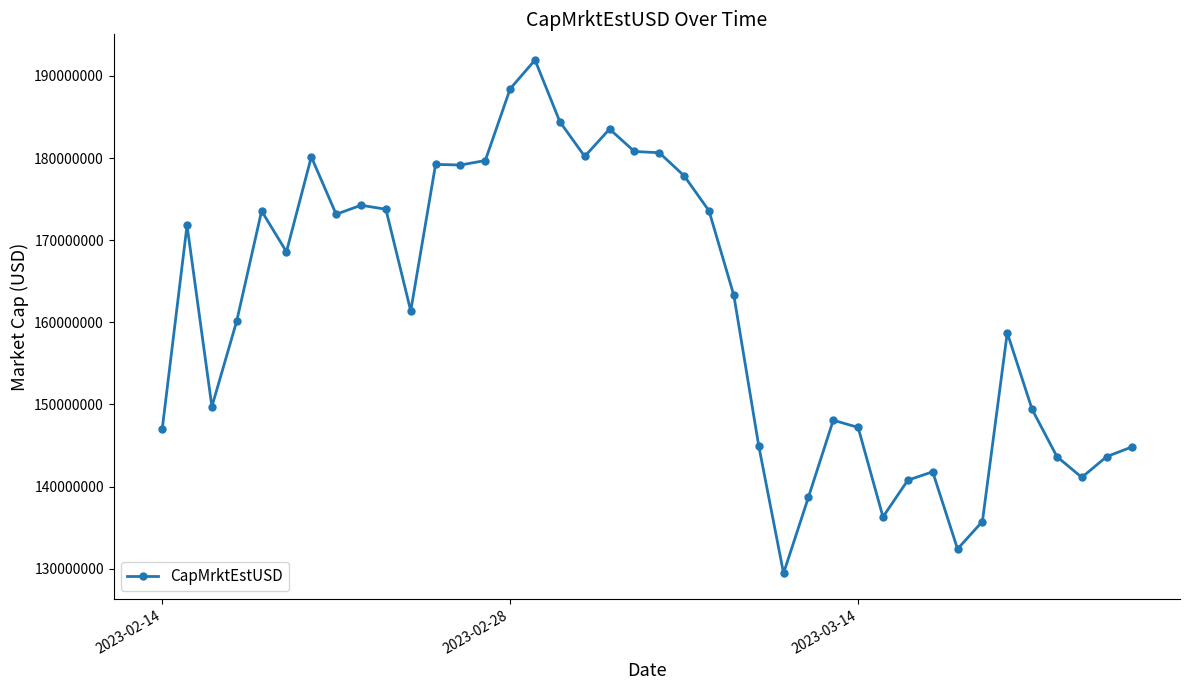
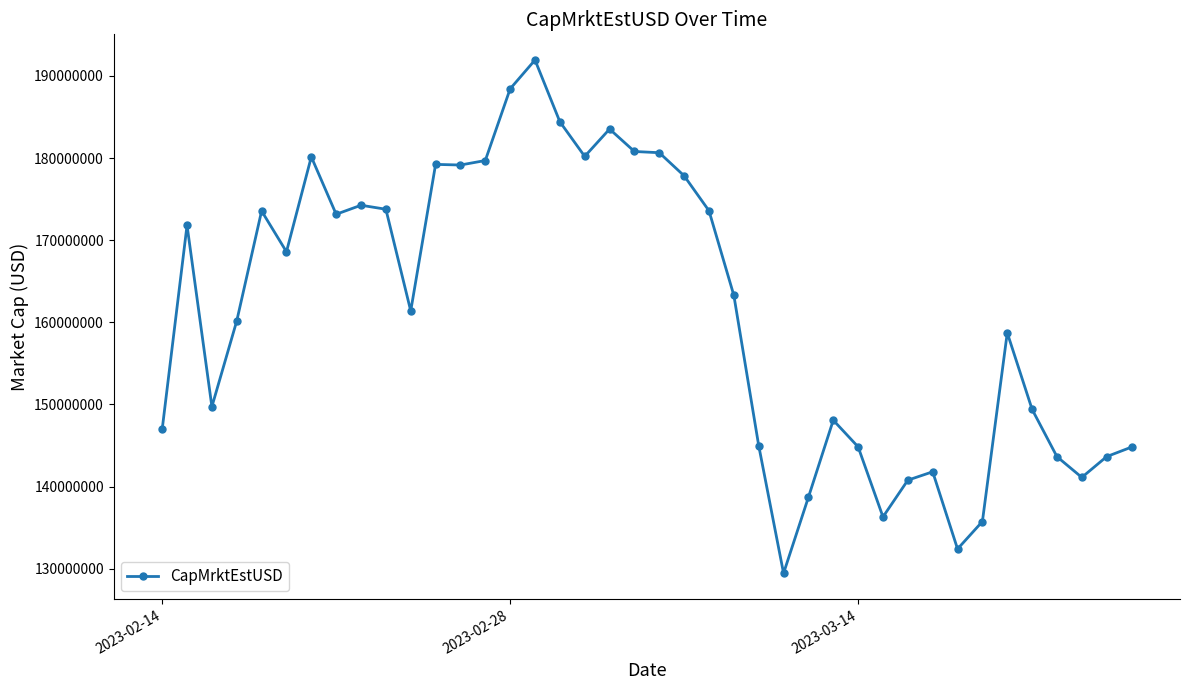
2023-03-14: 147000000 -> 145000000
